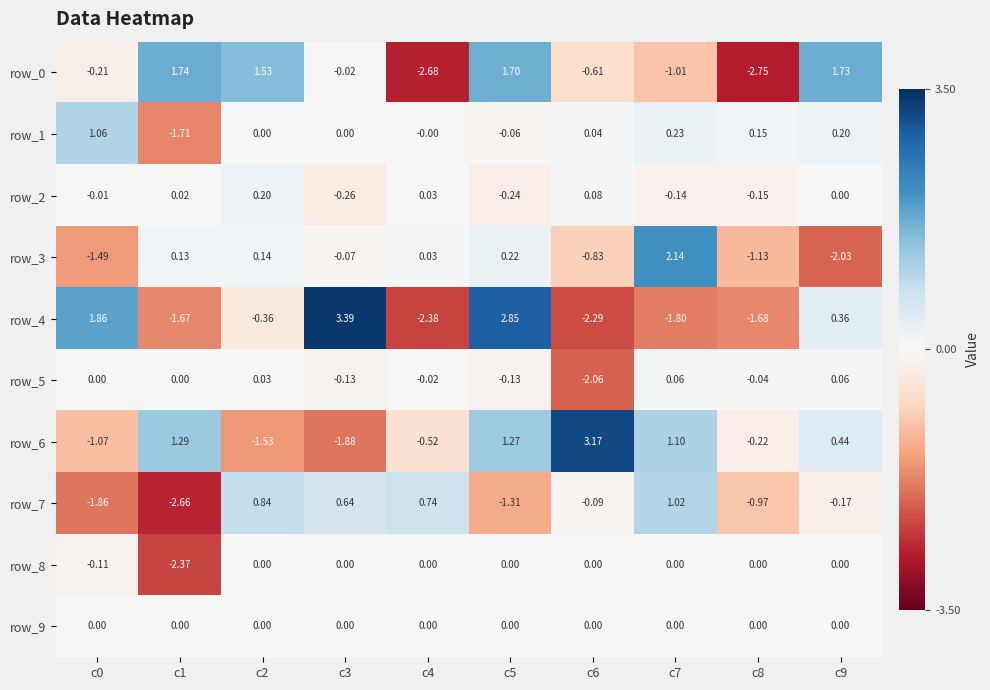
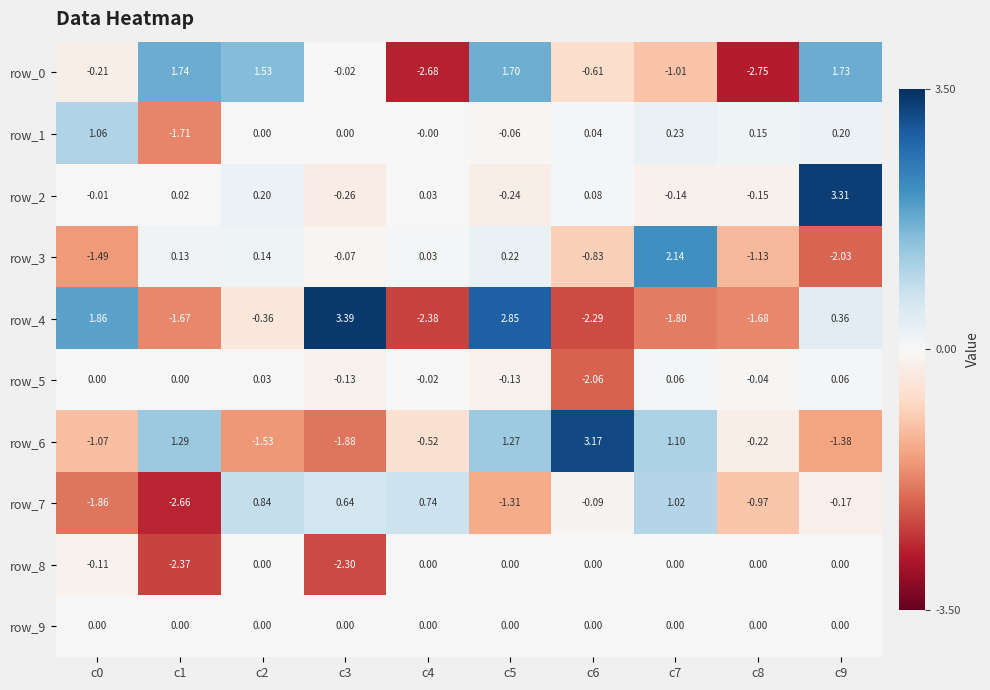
row_2, c9: 0.00 -> 3.31
row_6, c9: 0.44 -> -1.38
row_8, c3: 0.00 -> -2.30
